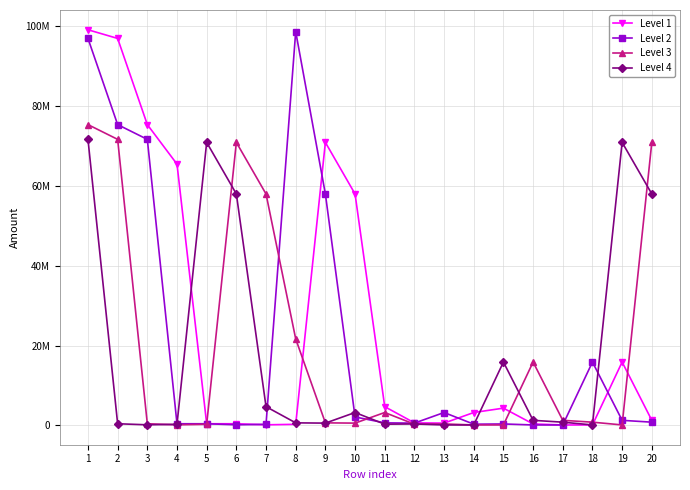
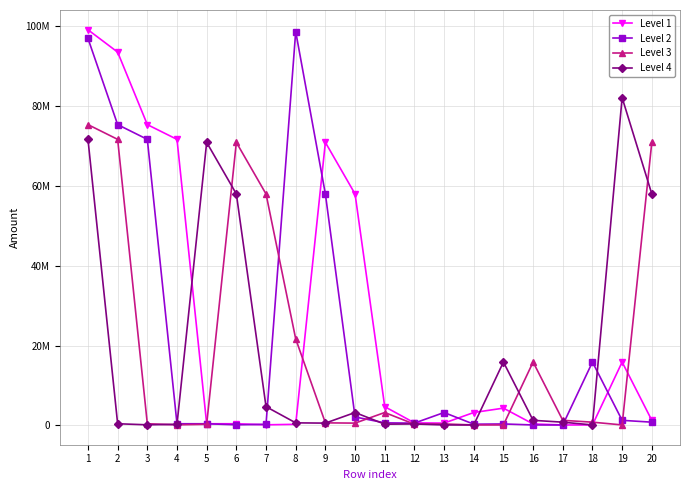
Level 1, 2: 97000000 -> 93000000
Level 1, 4: 65000000 -> 72000000
Level 4, 19: 71000000 -> 82000000
